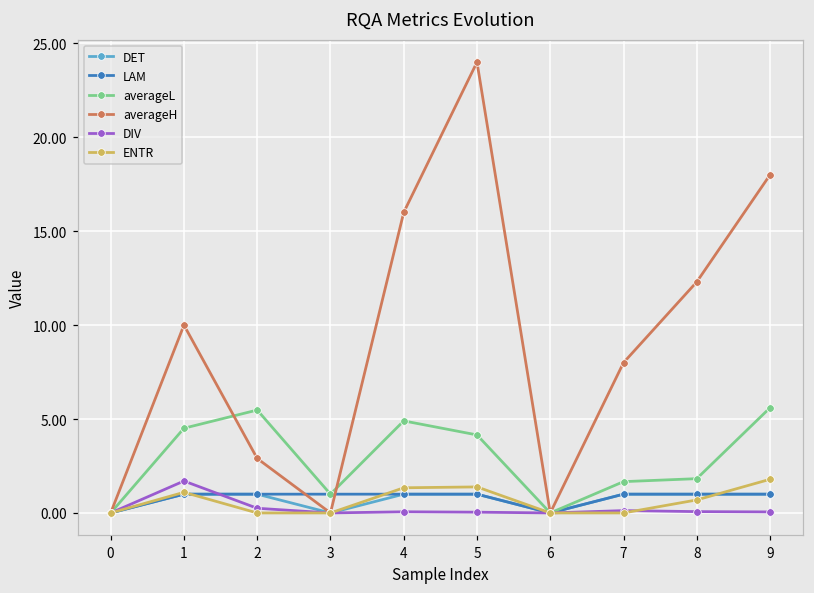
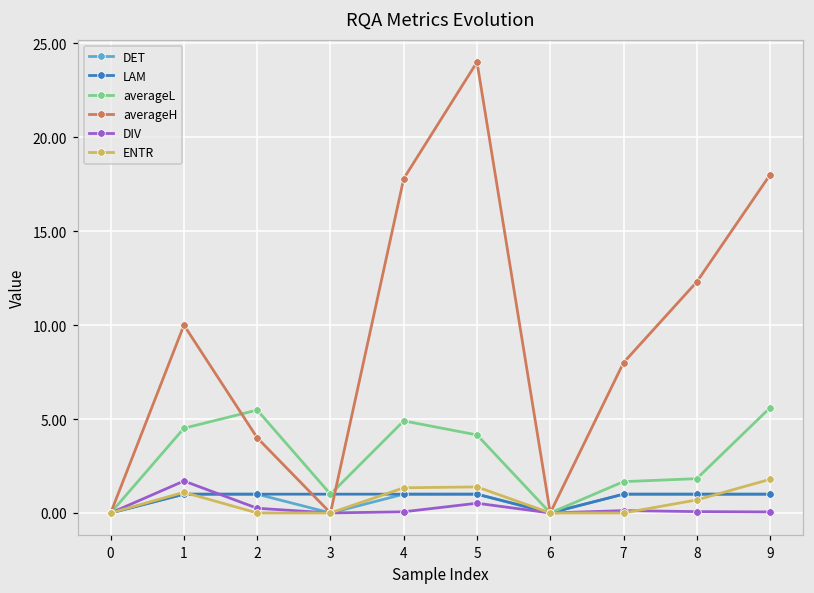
averageH, 2: 2.9 -> 4.0
averageH, 4: 16.0 -> 17.8
DIV, 5: 0.0 -> 0.5
